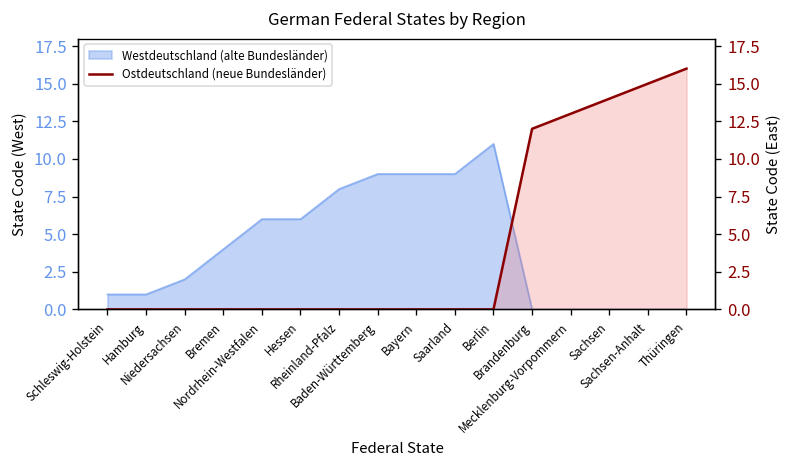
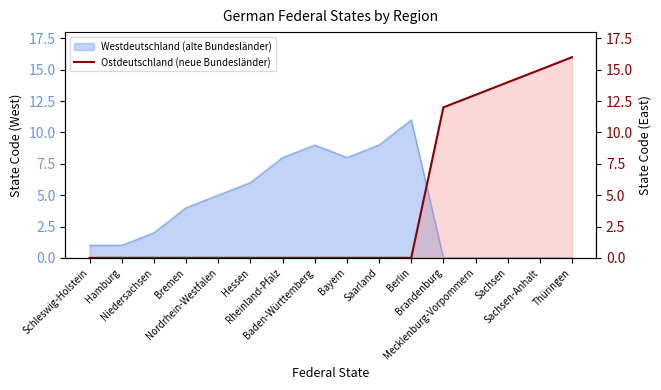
Westdeutschland (alte Bundesländer), Nordrhein-Westfalen: 6 -> 5
Westdeutschland (alte Bundesländer), Bayern: 9 -> 8
